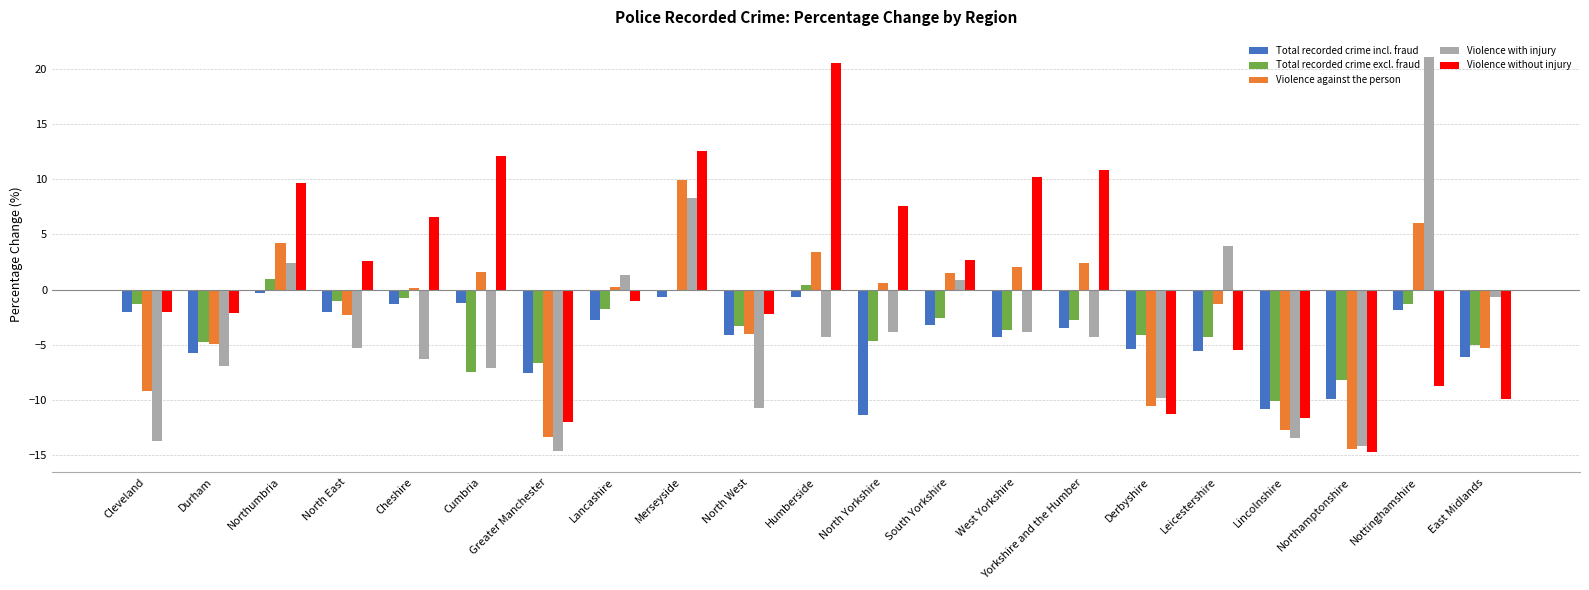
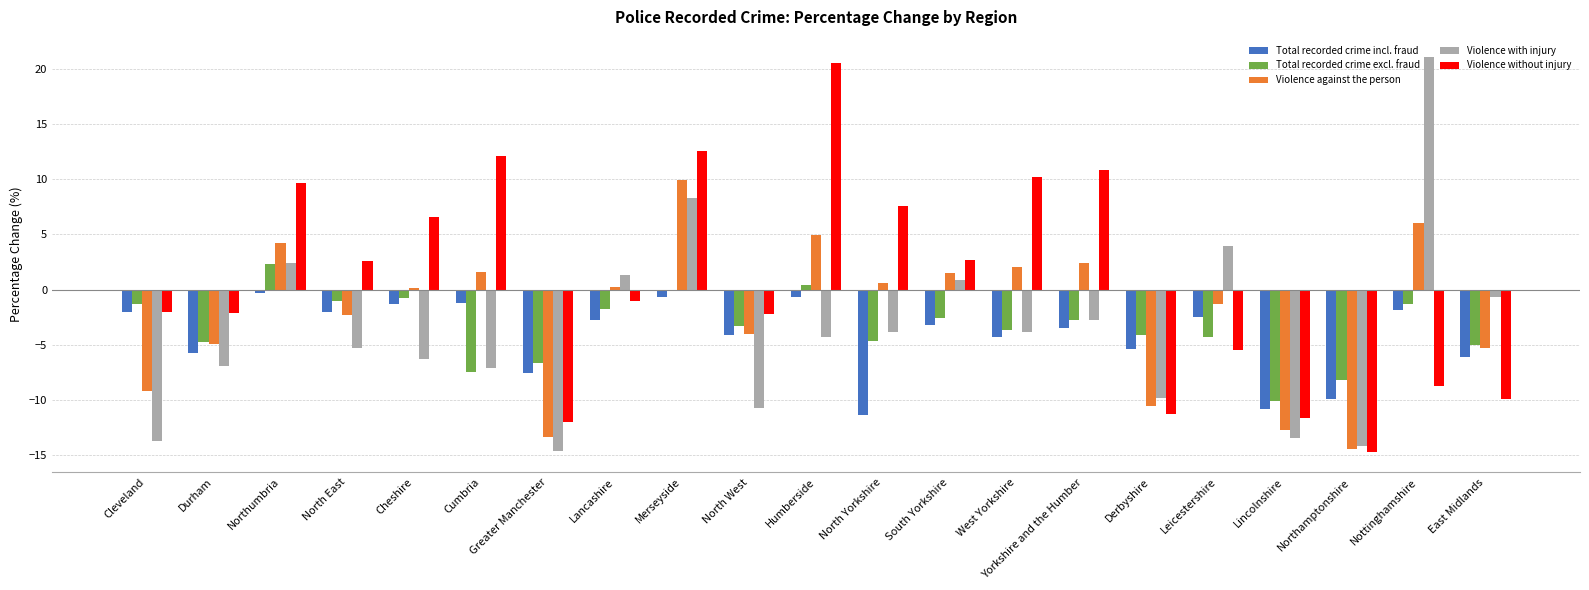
Total recorded crime excl. fraud, Northumbria: 0.9 -> 2.3
Violence against the person, Humberside: 3.4 -> 4.9
Violence with injury, Yorkshire and the Humber: -4.3 -> -2.8
Total recorded crime incl. fraud, Leicestershire: -5.6 -> -2.5
